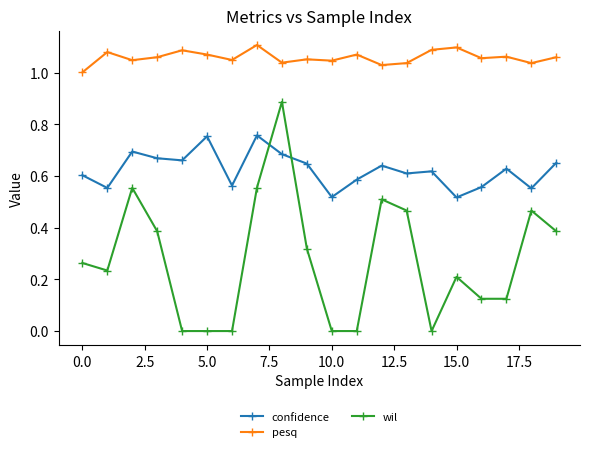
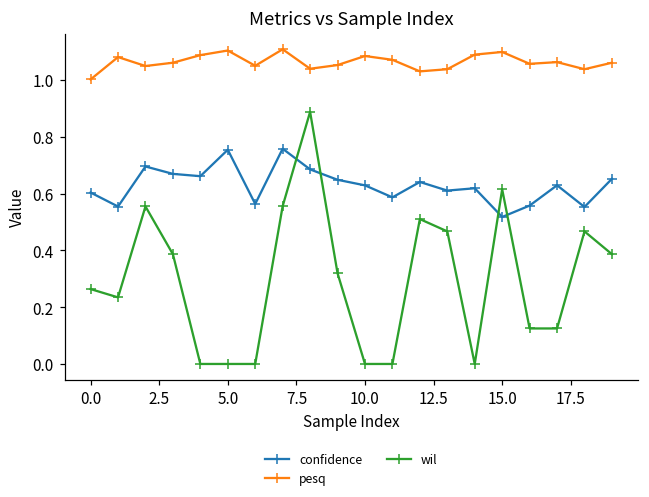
pesq, 5.0: 1.07 -> 1.10
confidence, 10.0: 0.52 -> 0.63
pesq, 10.0: 1.05 -> 1.08
wil, 15.0: 0.21 -> 0.61
